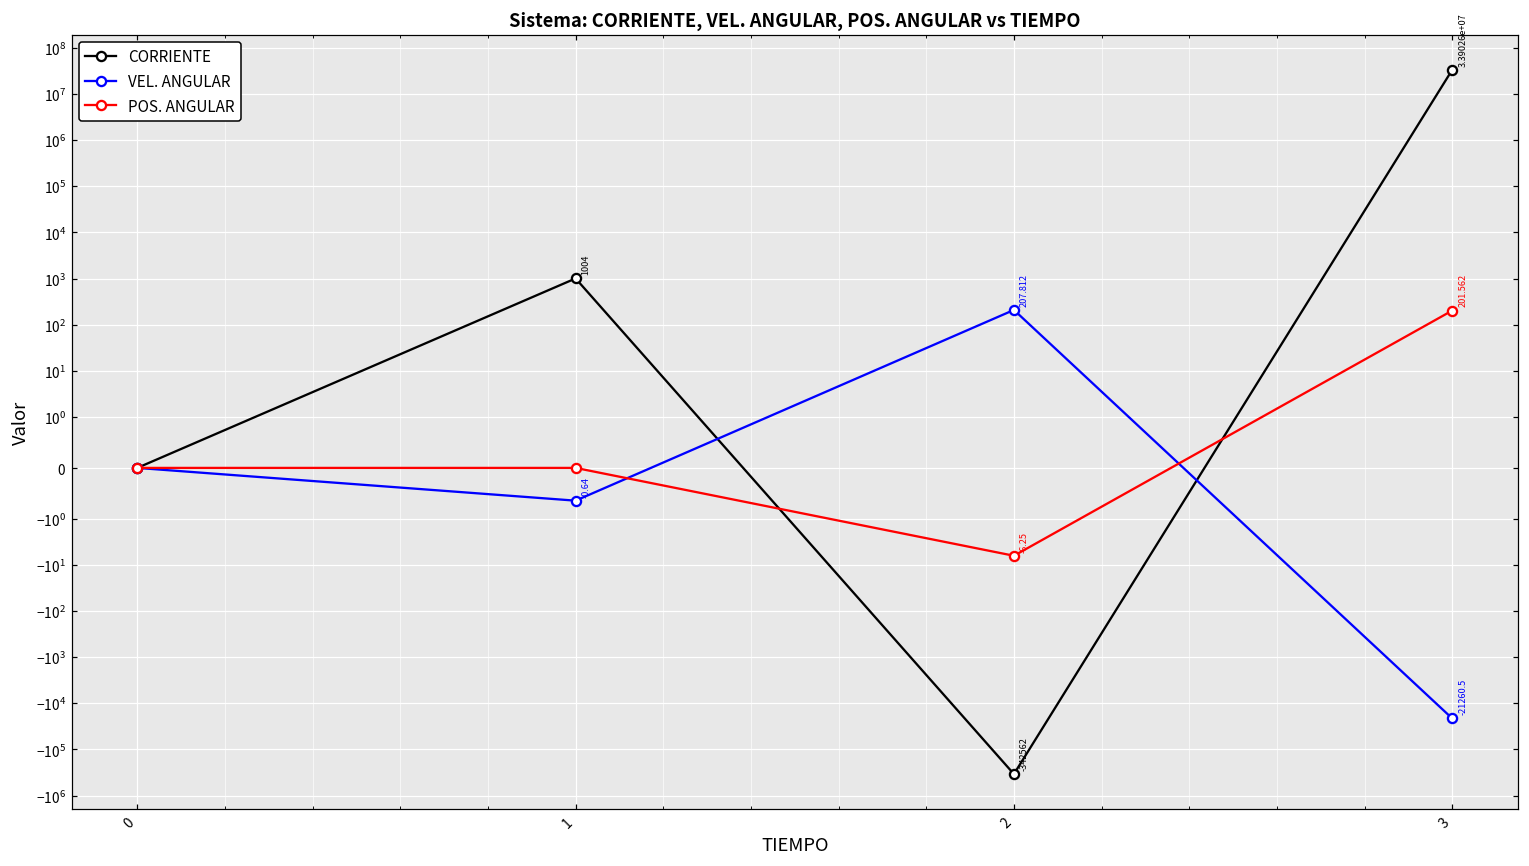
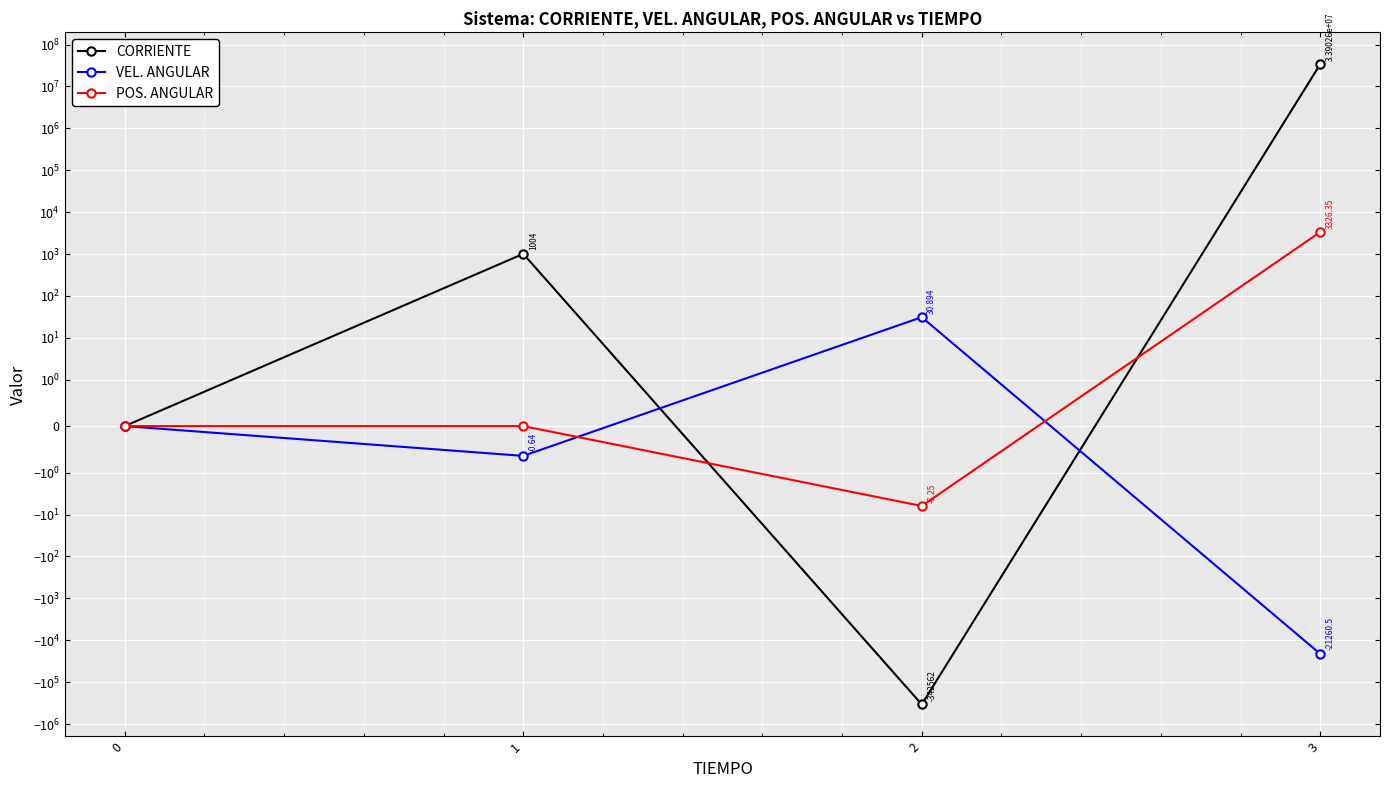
VEL. ANGULAR, 2: 207.812 -> 30.894
POS. ANGULAR, 3: 201.562 -> 3326.35
